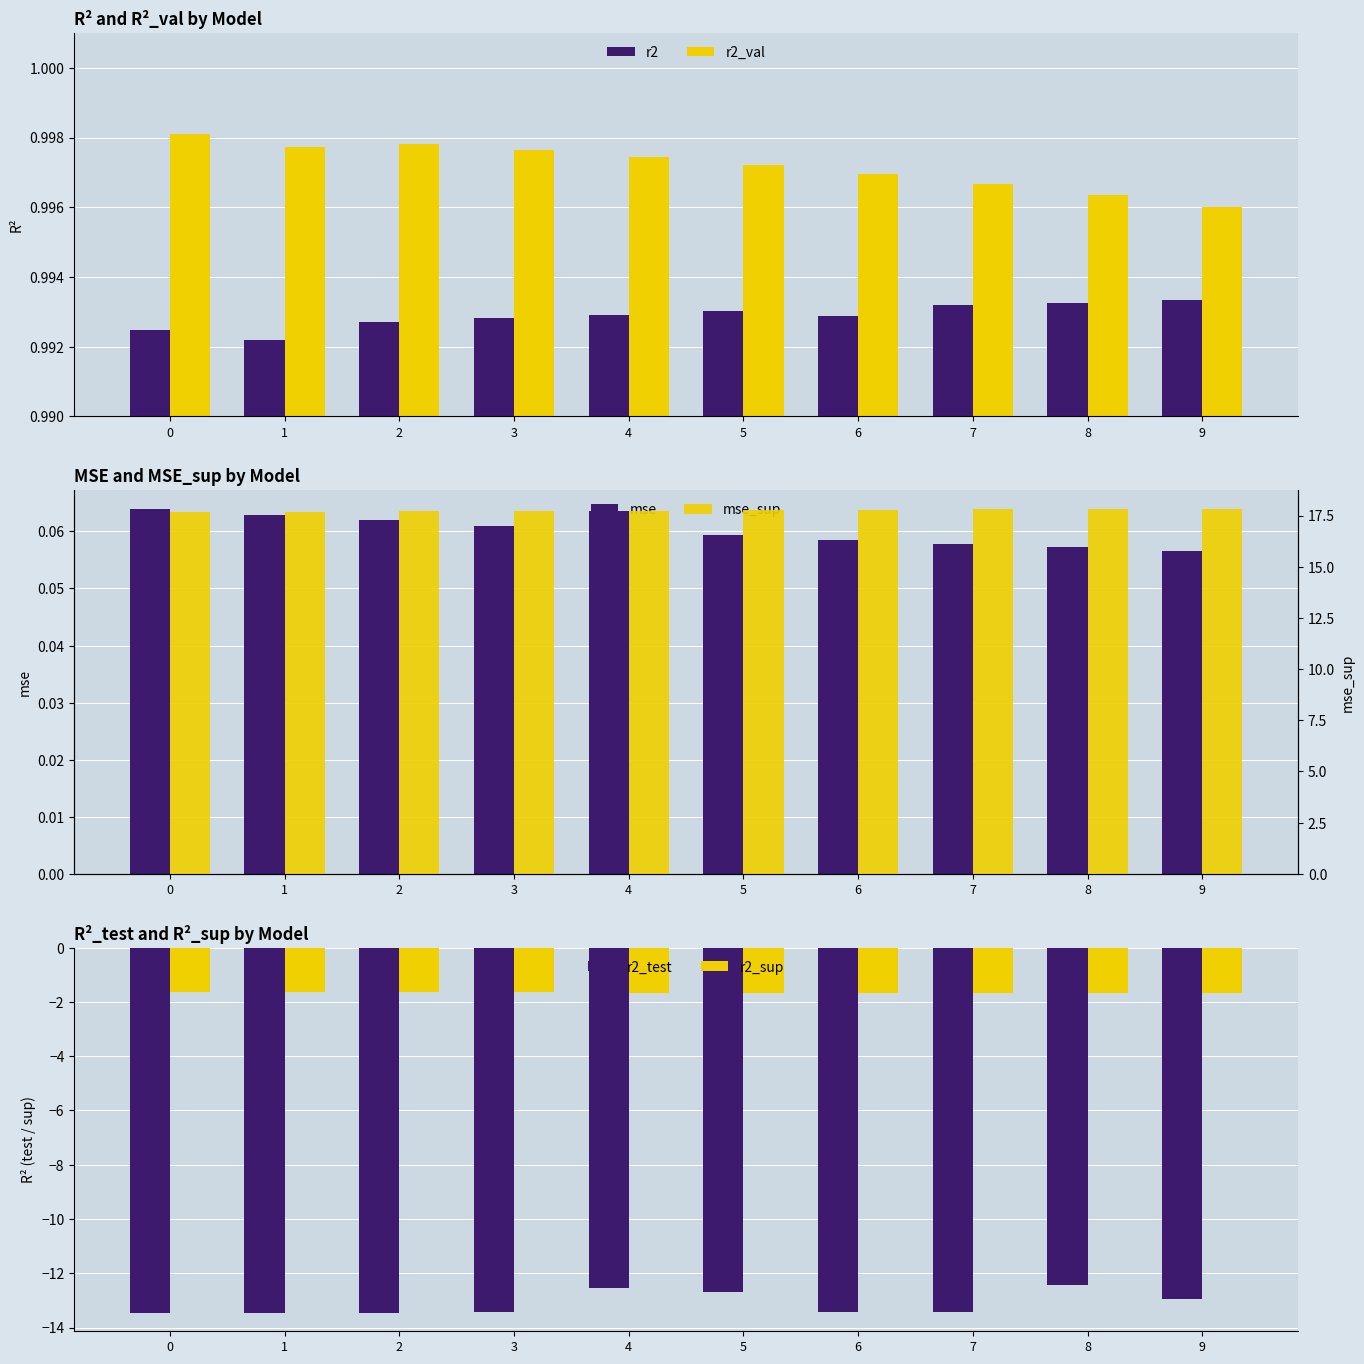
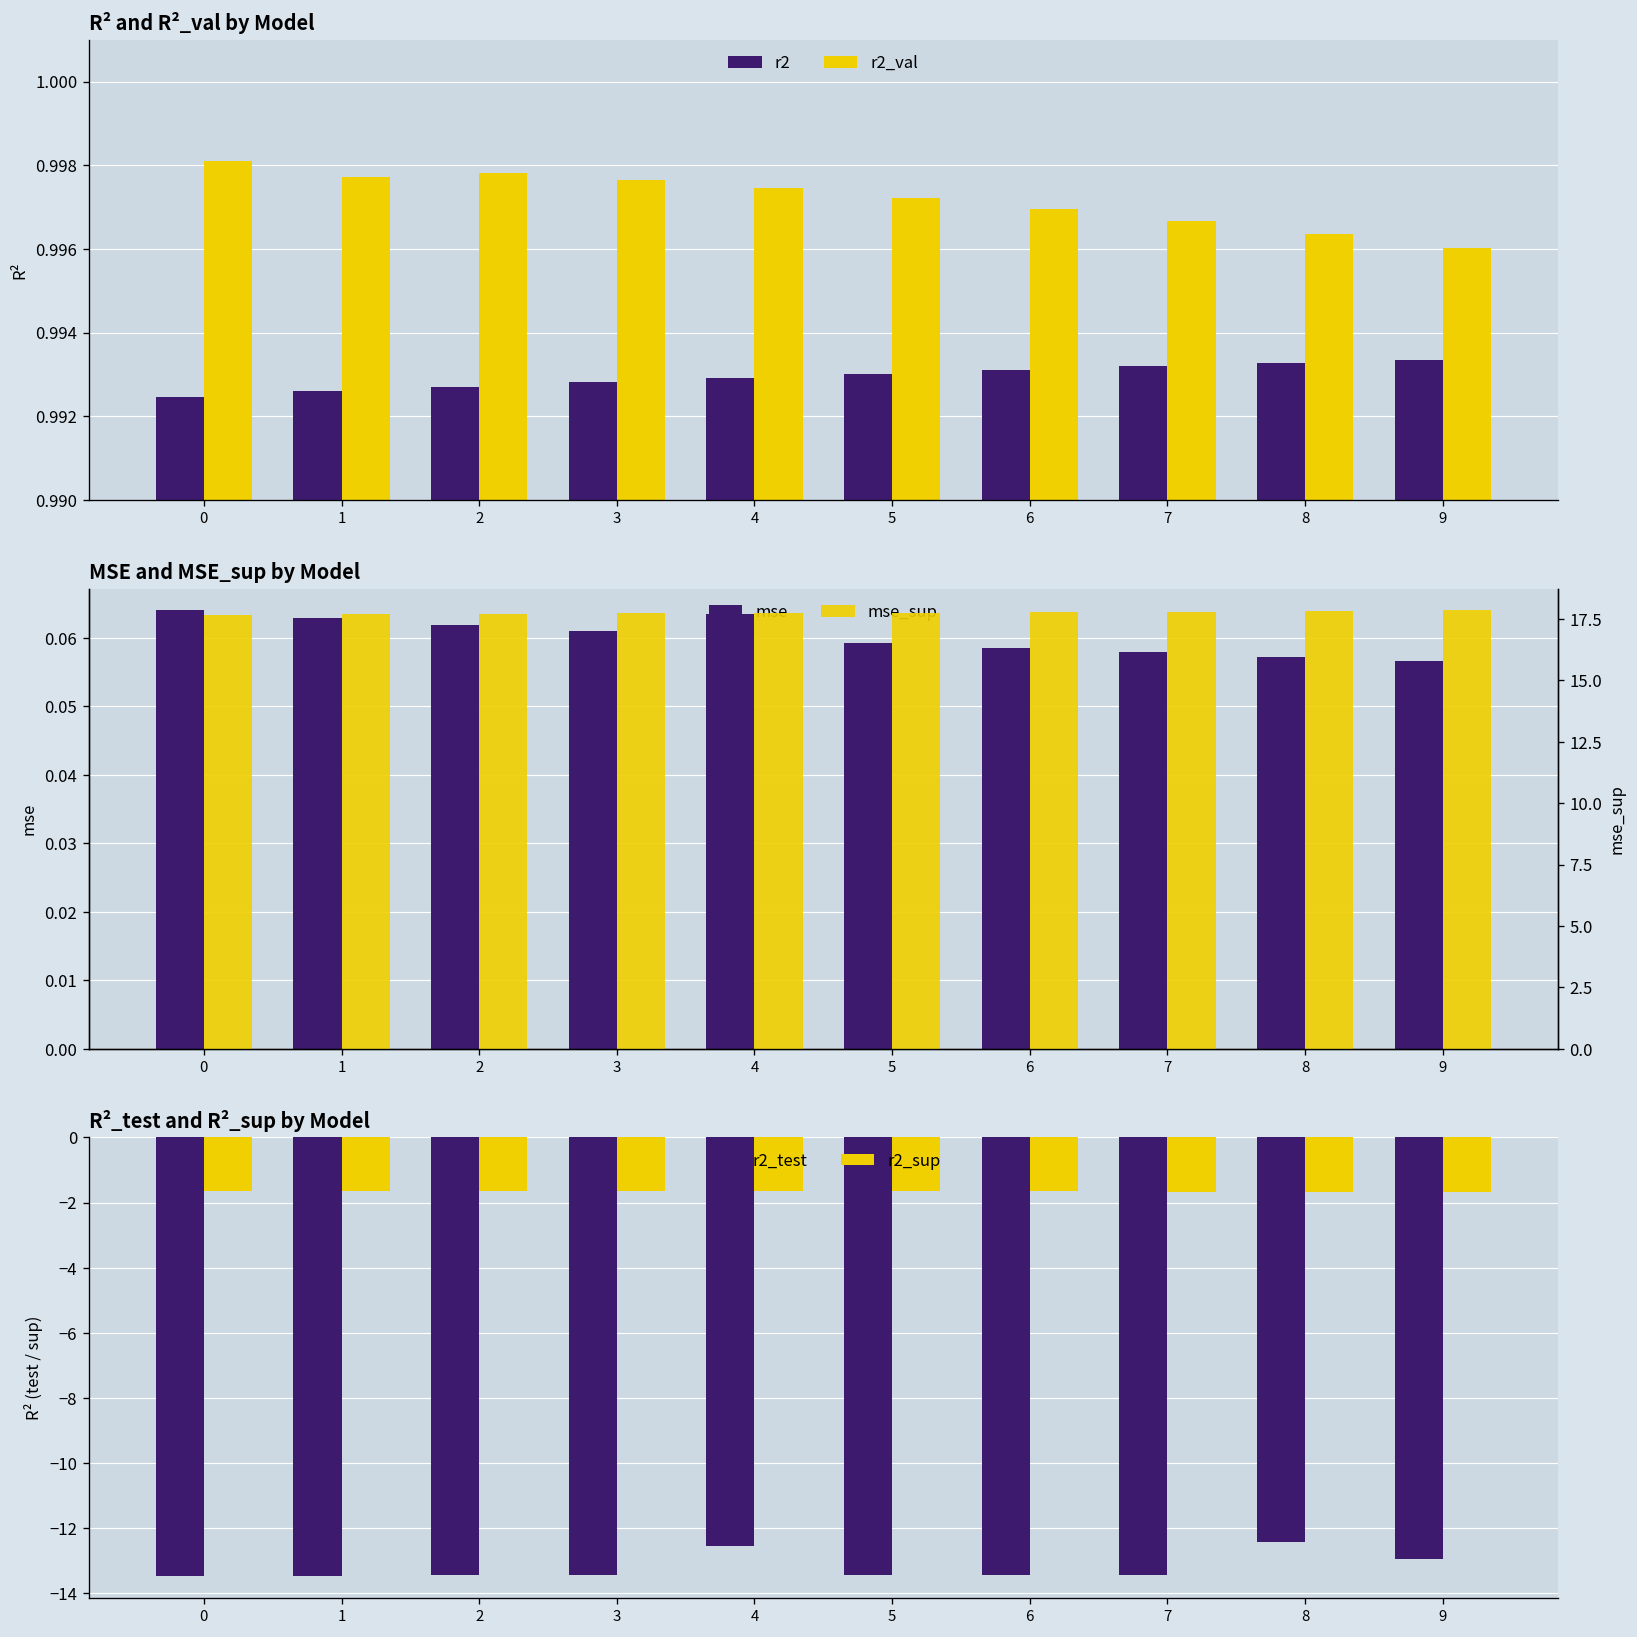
R² and R²_val by Model, r2, 1: 0.9922 -> 0.9926
R² and R²_val by Model, r2, 6: 0.9929 -> 0.9931
R²_test and R²_sup by Model, r2_test, 5: -12.7 -> -13.4
